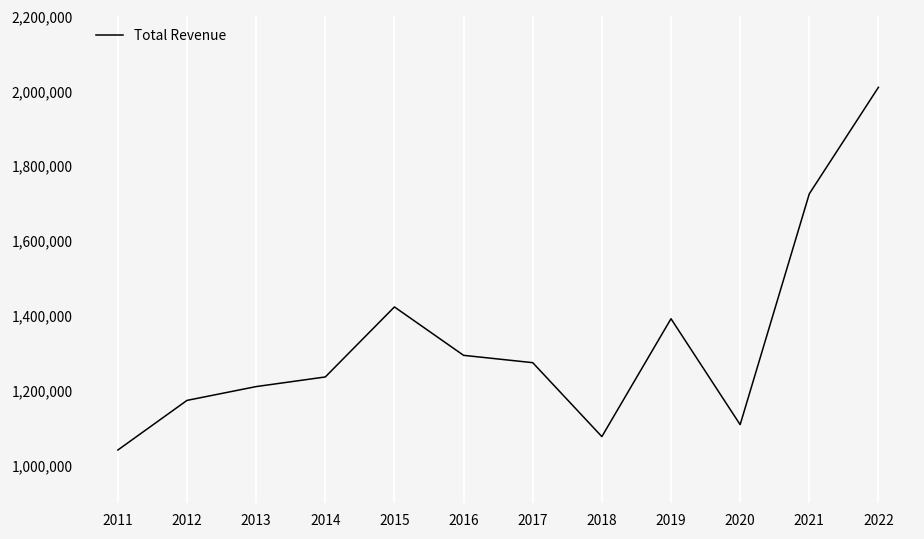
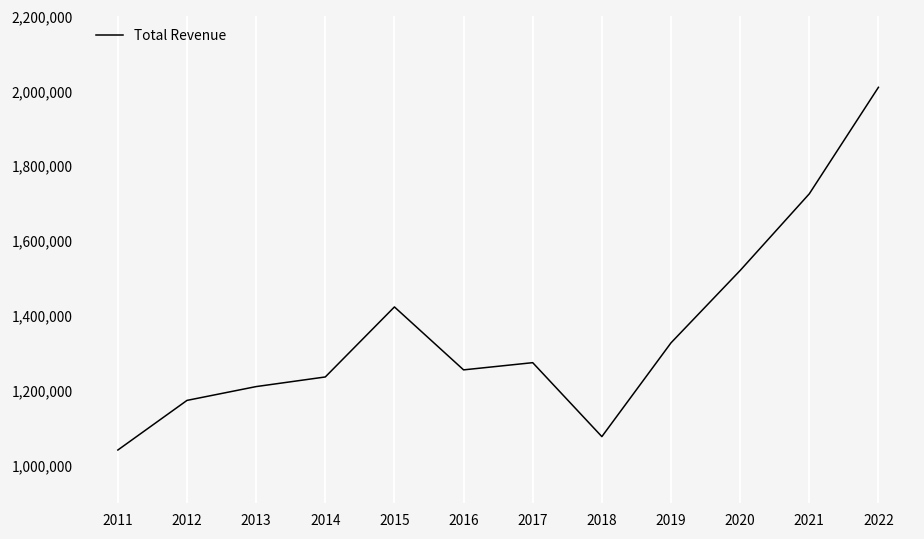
2016: 1,290,000 -> 1,260,000
2019: 1,390,000 -> 1,330,000
2020: 1,110,000 -> 1,520,000
